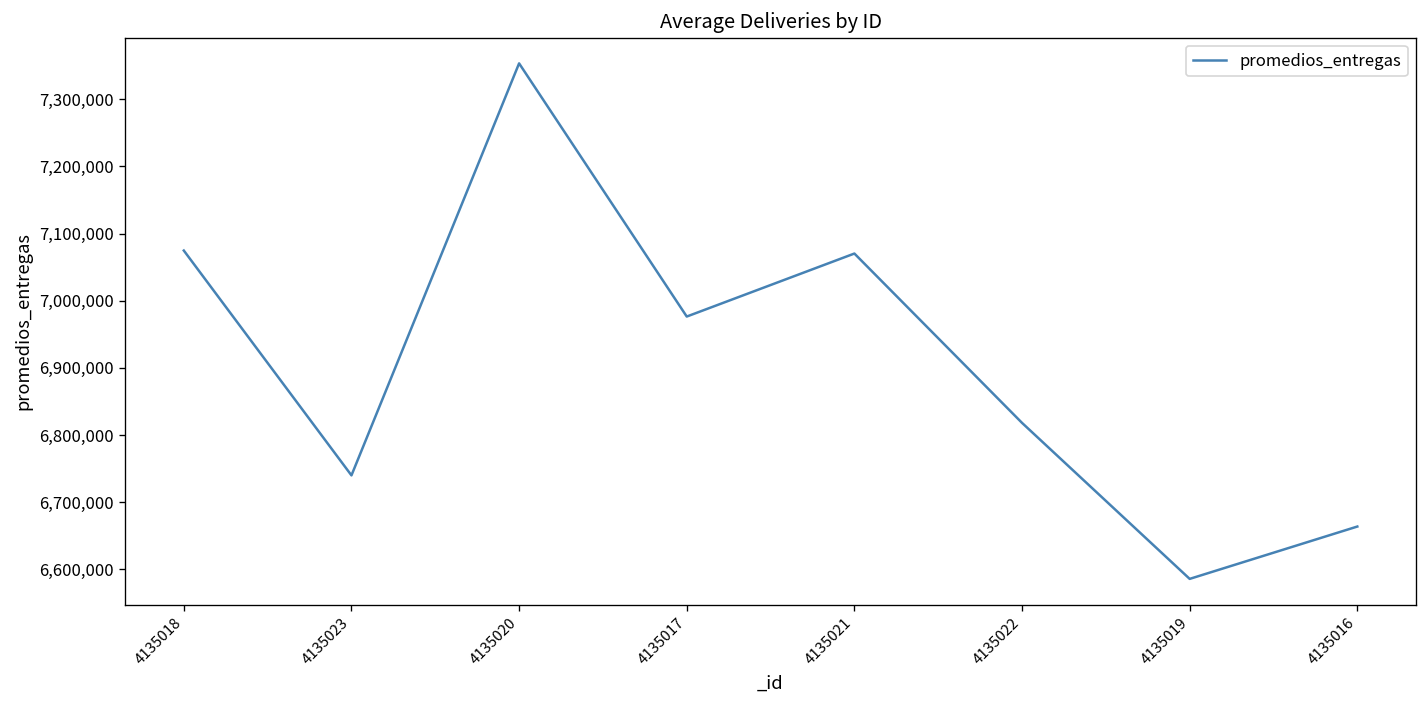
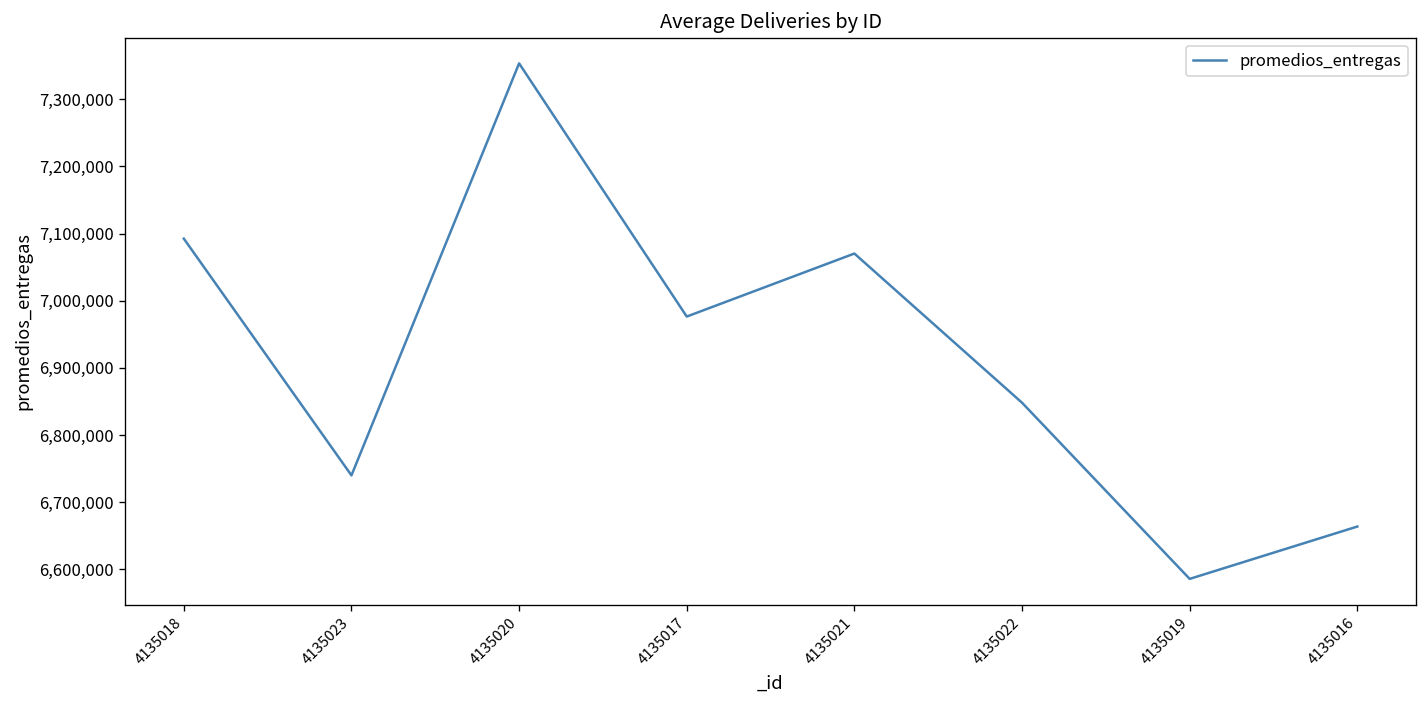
4135018: 7,070,000 -> 7,090,000
4135022: 6,820,000 -> 6,850,000
